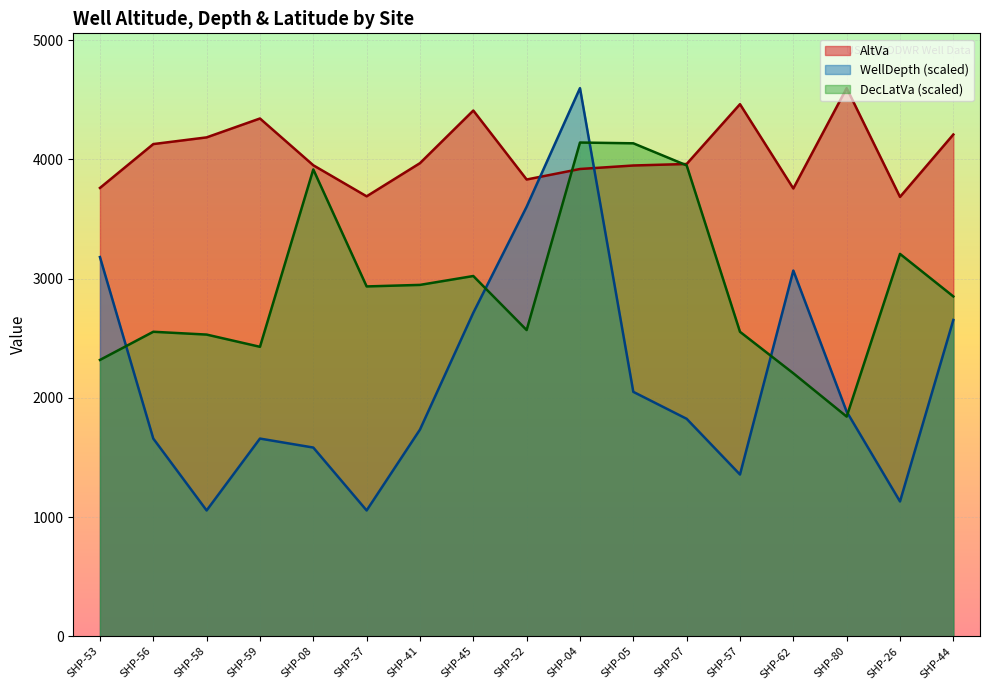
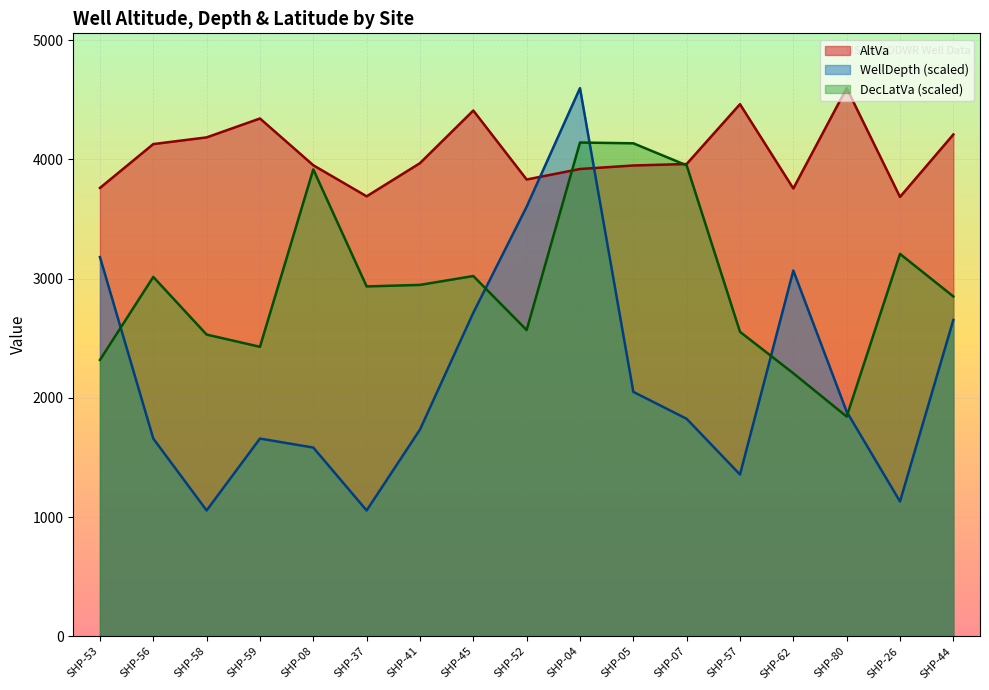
DecLatVa (scaled), SHP-56: 2550 -> 3010
